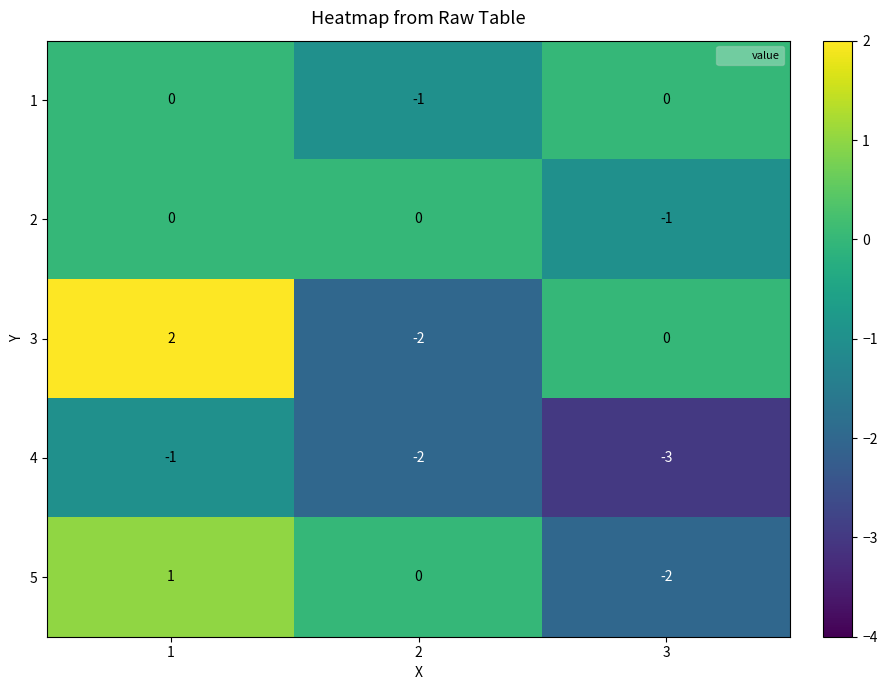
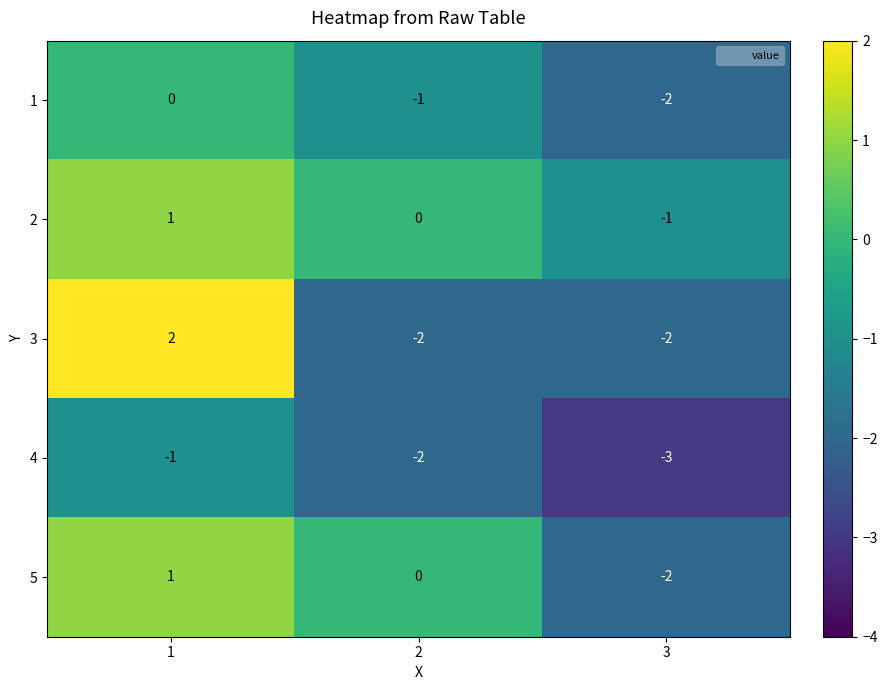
1, 3: 0 -> -2
2, 1: 0 -> 1
3, 3: 0 -> -2
